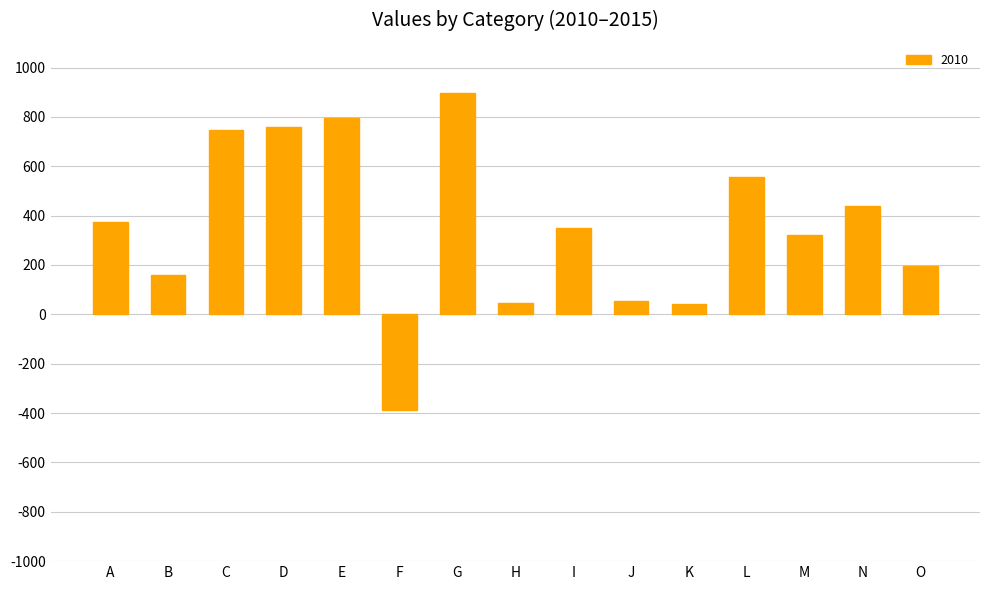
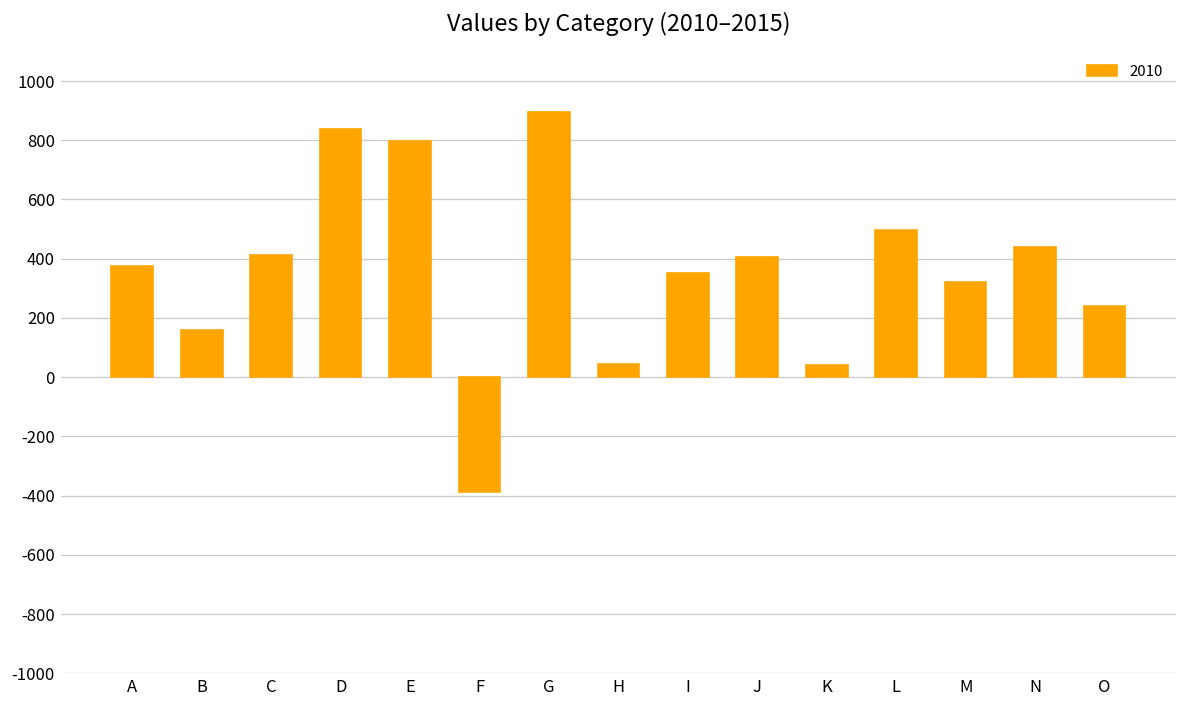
C: 750 -> 410
D: 760 -> 840
J: 60 -> 410
L: 550 -> 500
O: 200 -> 240
